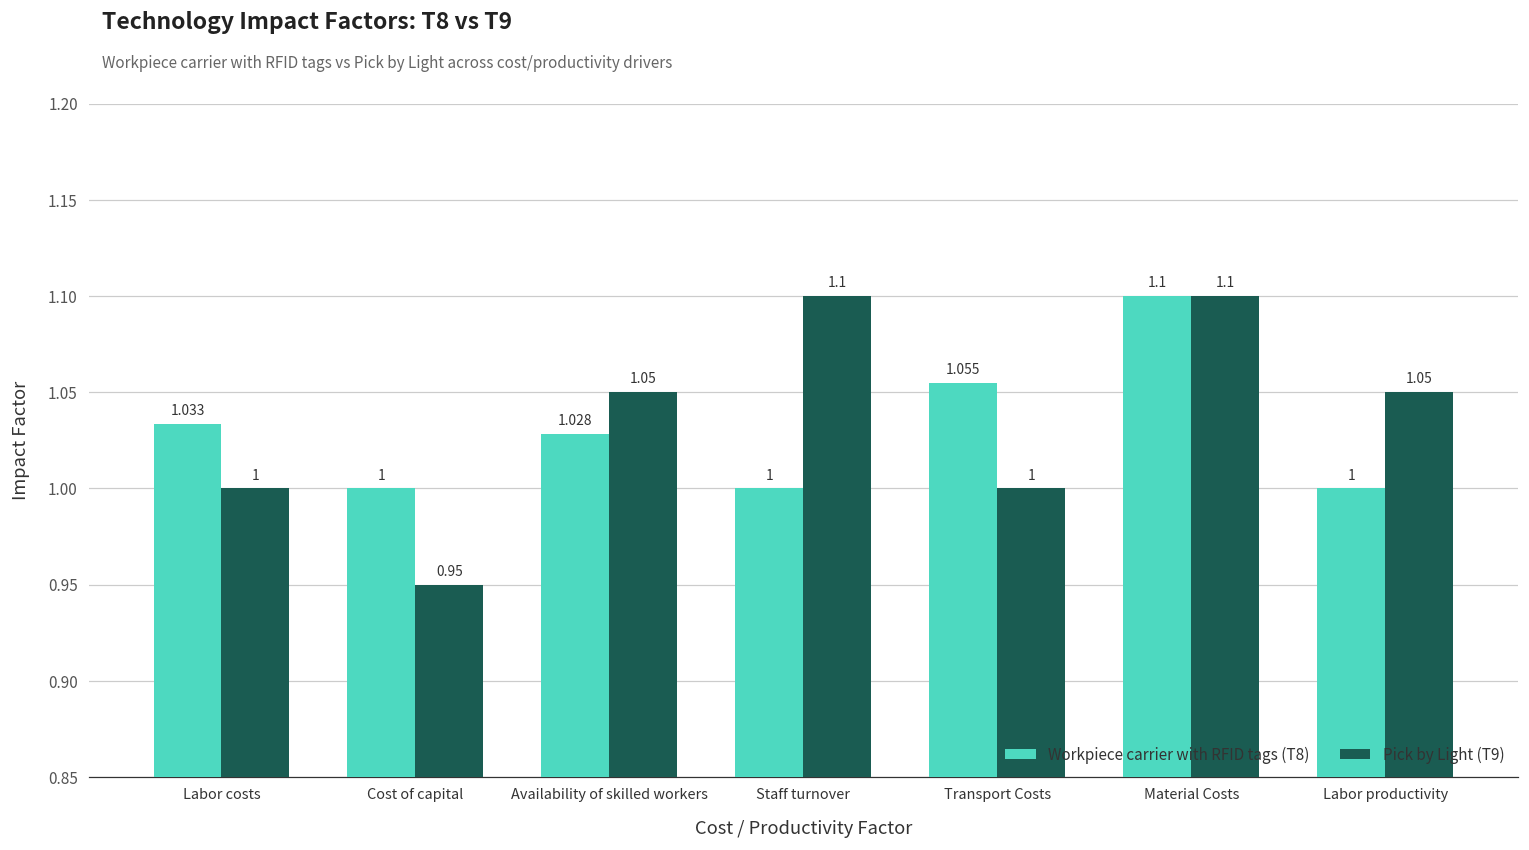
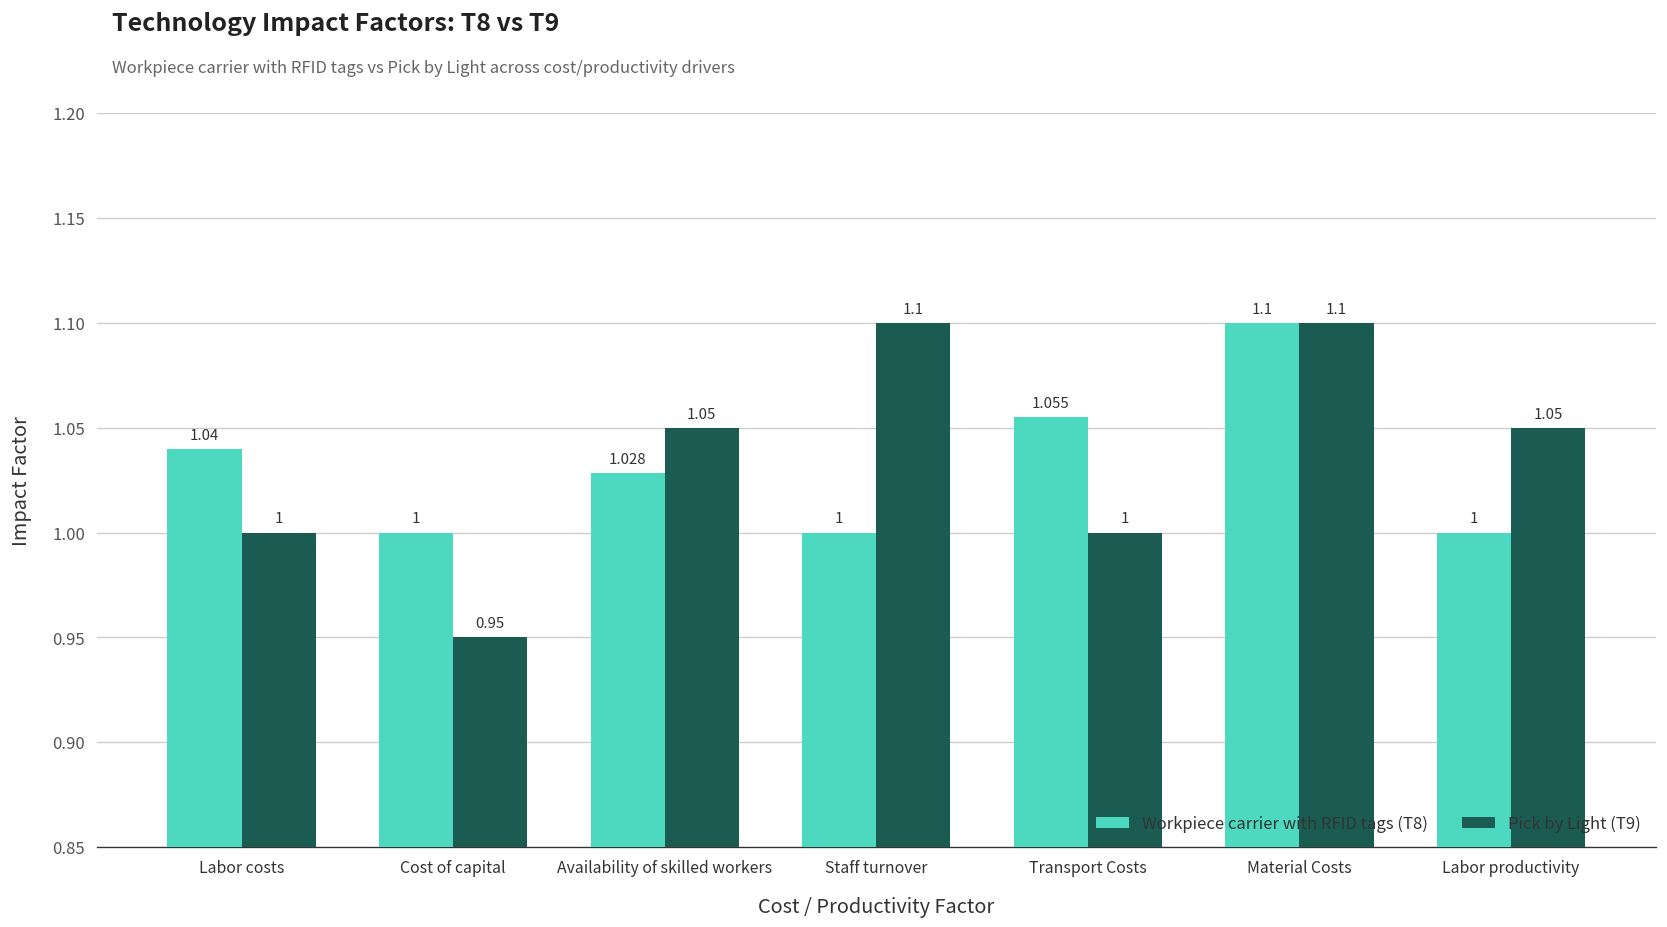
Workpiece carrier with RFID tags (T8), Labor costs: 1.033 -> 1.04
